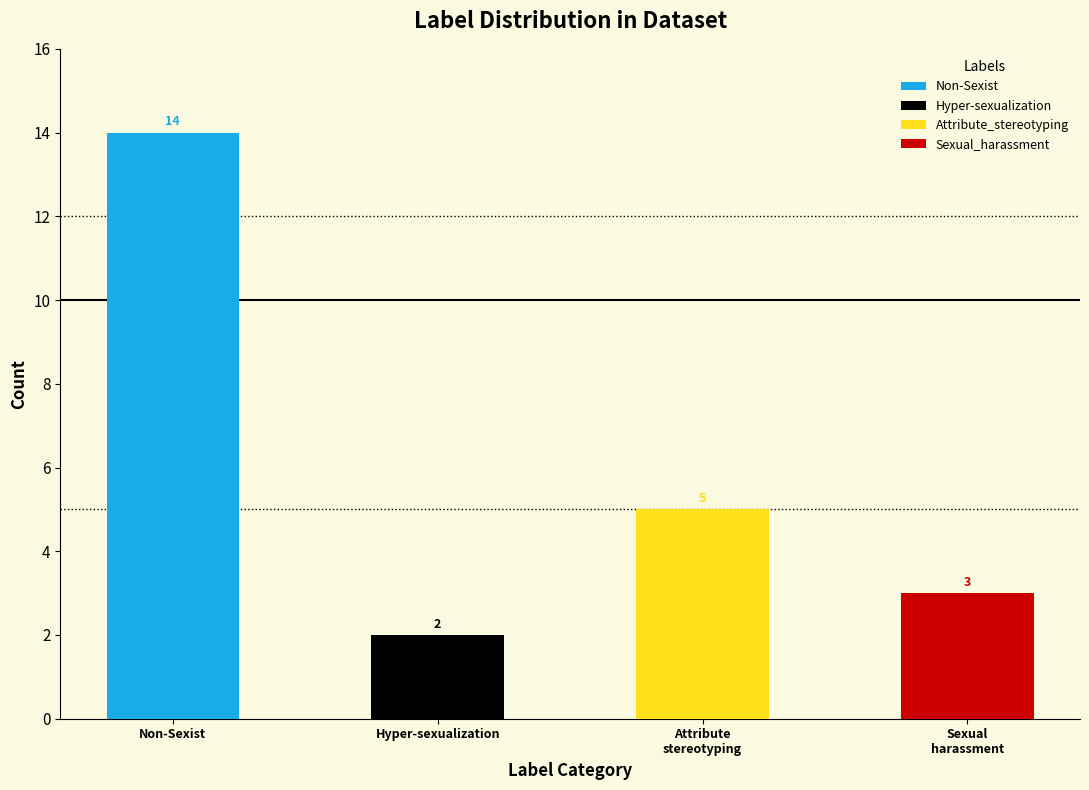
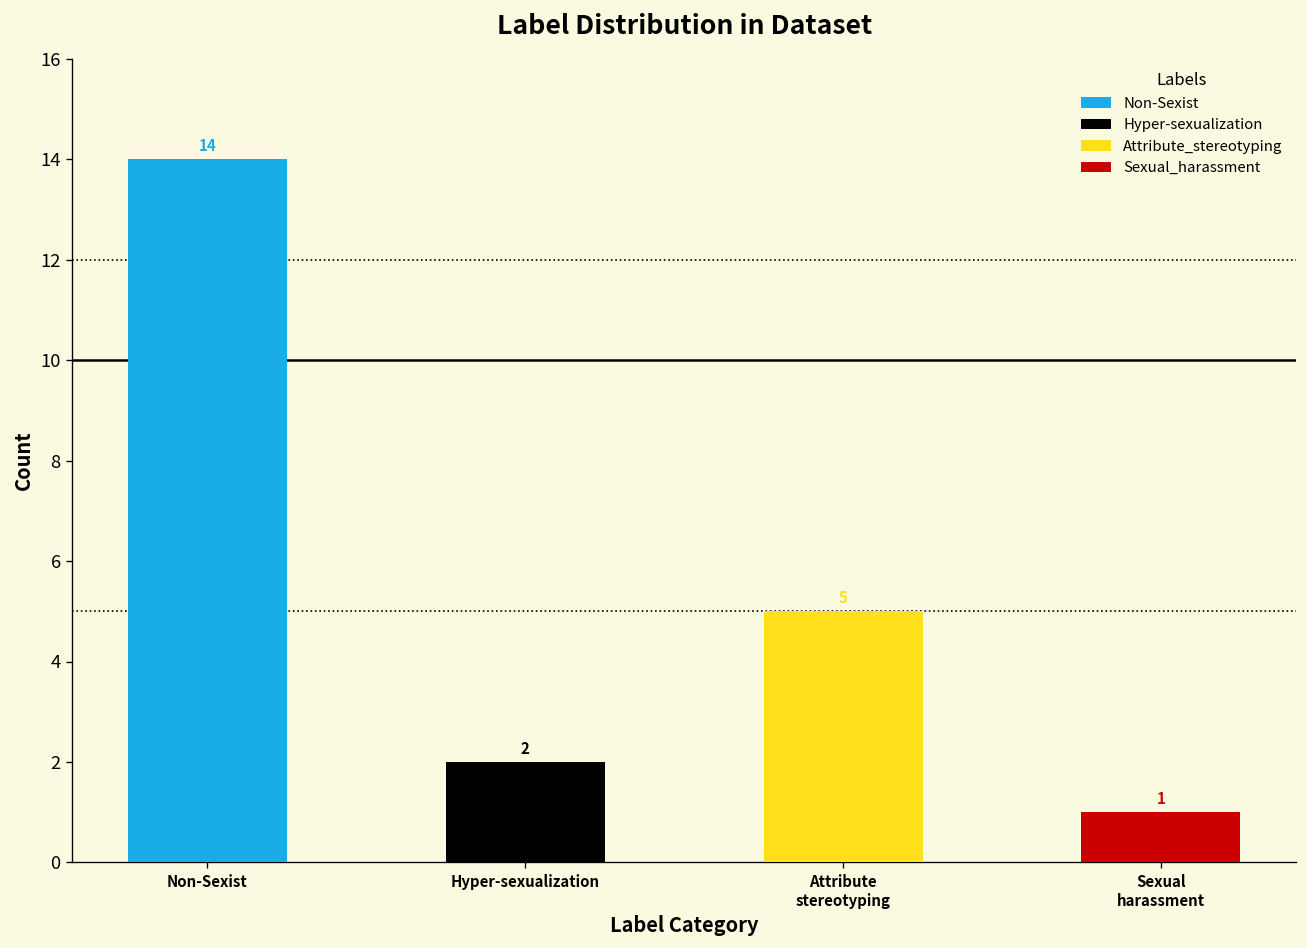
Sexual harassment: 3 -> 1
